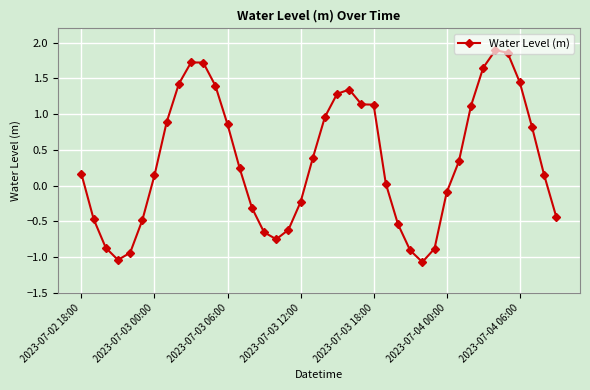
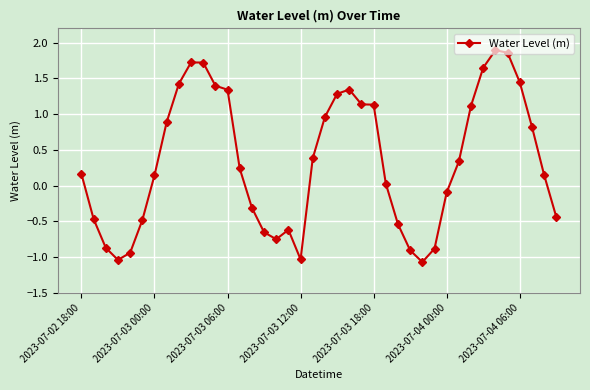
2023-07-03 06:00: 0.9 -> 1.3
2023-07-03 12:00: -0.2 -> -1.0
